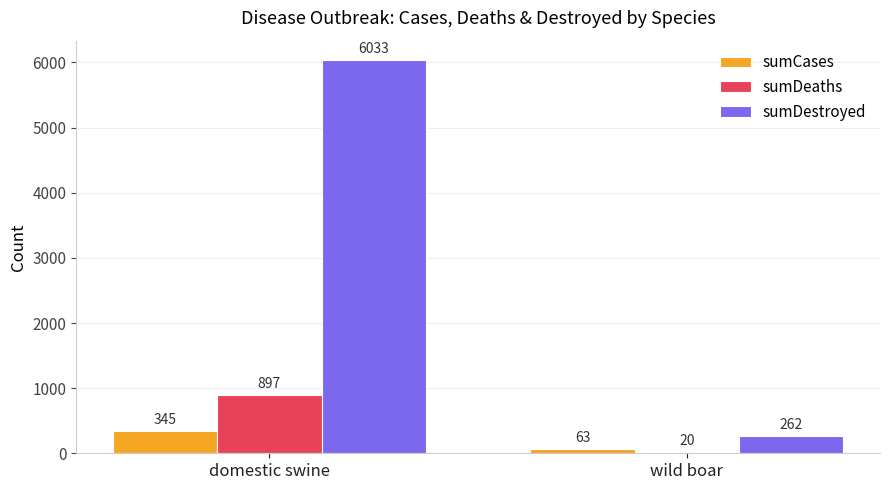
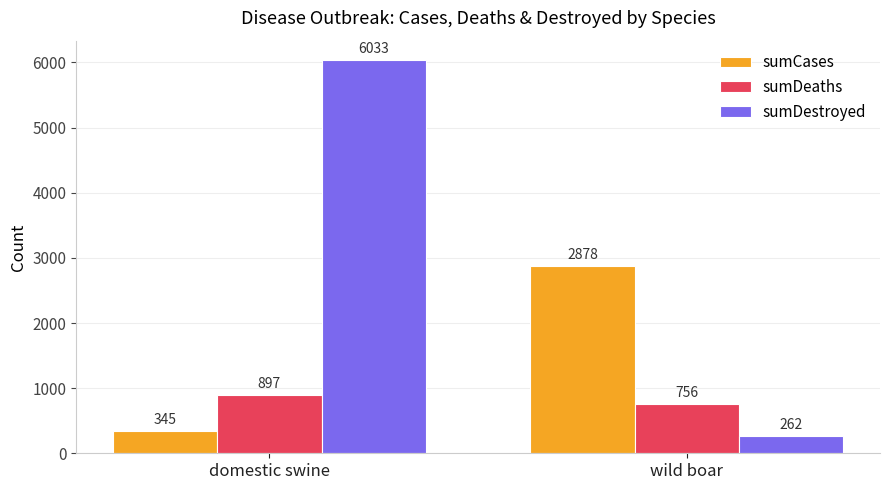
sumCases, wild boar: 63 -> 2878
sumDeaths, wild boar: 20 -> 756
